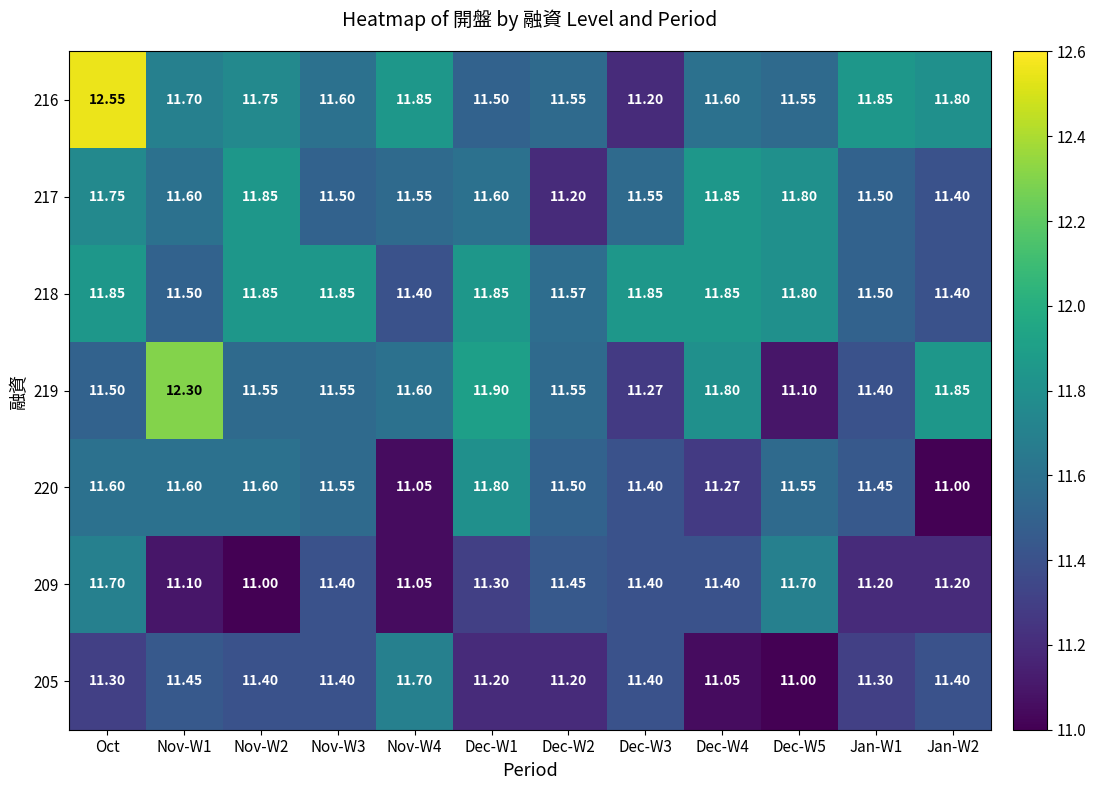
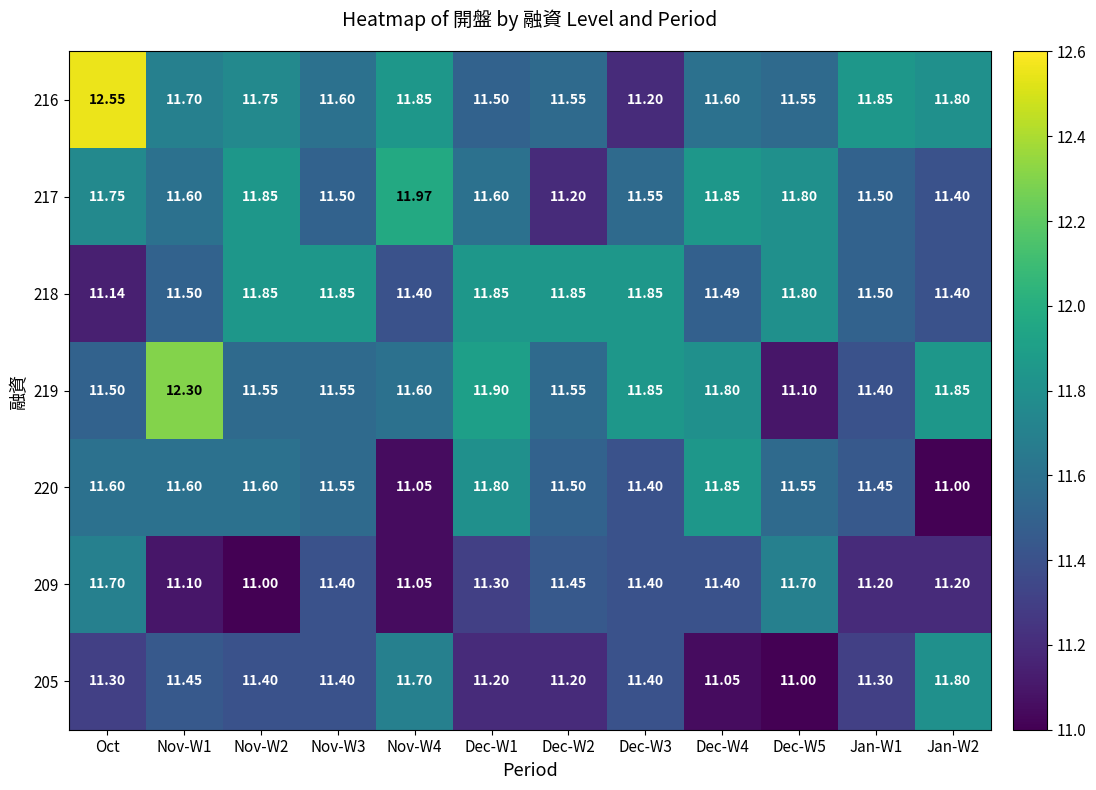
217, Nov-W4: 11.55 -> 11.97
218, Oct: 11.85 -> 11.14
218, Dec-W2: 11.57 -> 11.85
218, Dec-W4: 11.85 -> 11.49
219, Dec-W3: 11.27 -> 11.85
220, Dec-W4: 11.27 -> 11.85
205, Jan-W2: 11.40 -> 11.80
